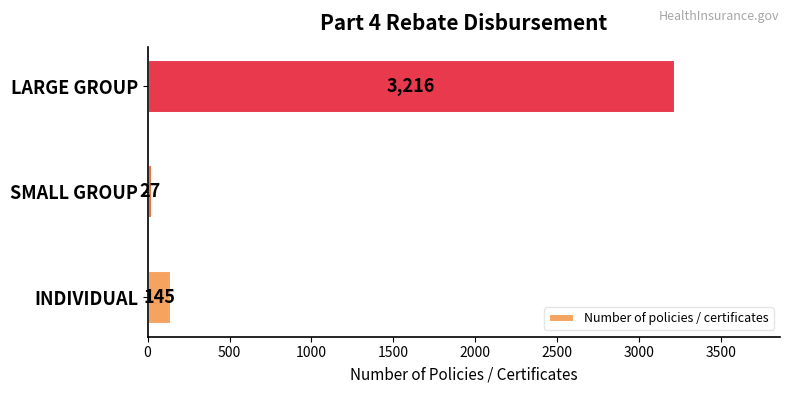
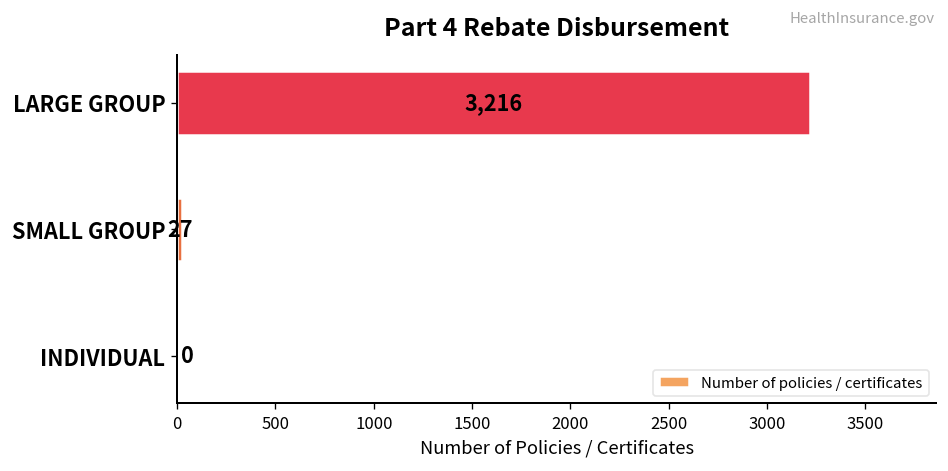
INDIVIDUAL: 145 -> 0
